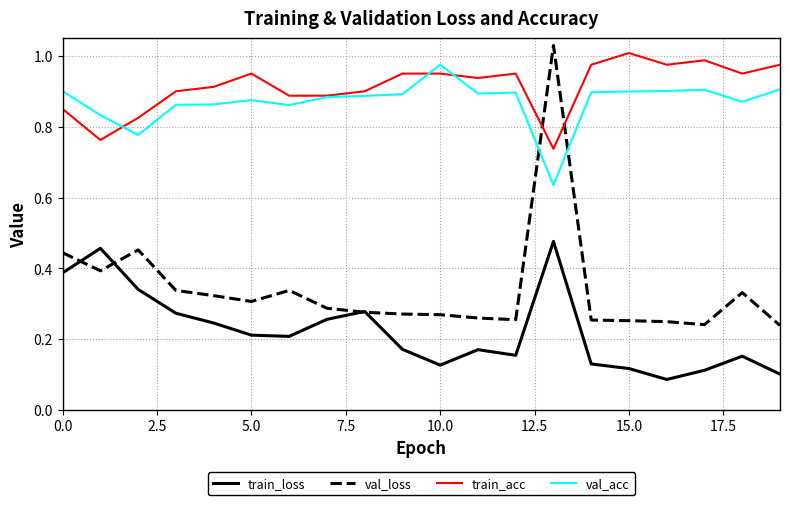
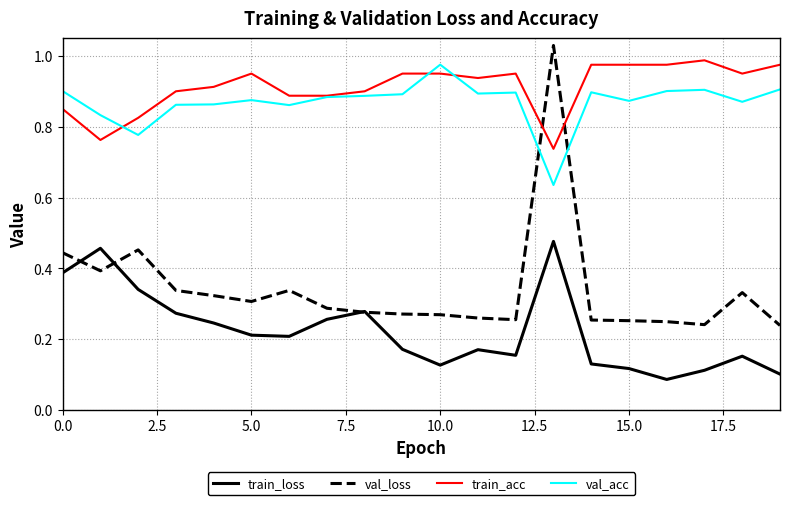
train_acc, 15.0: 1.01 -> 0.98
val_acc, 15.0: 0.90 -> 0.87
